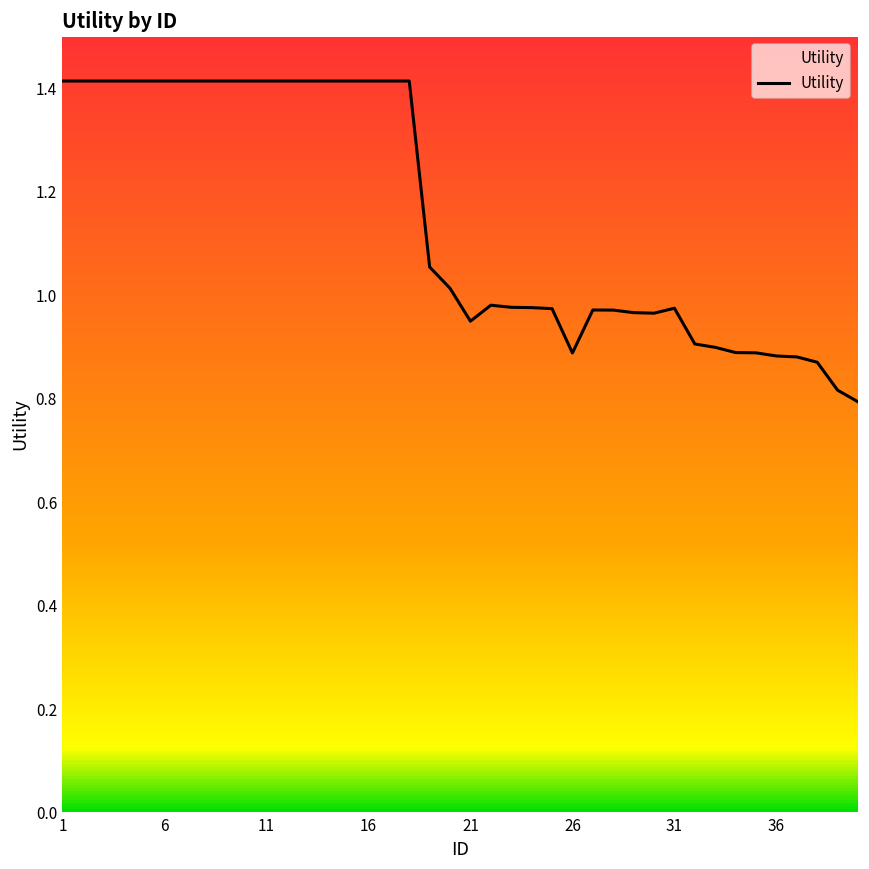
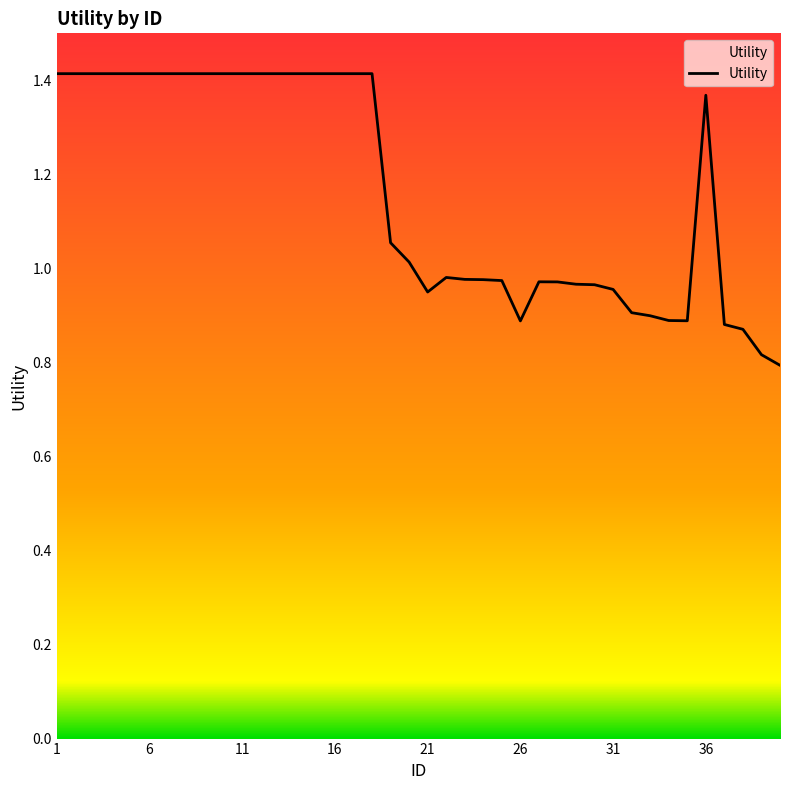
31: 0.97 -> 0.96
36: 0.88 -> 1.37
